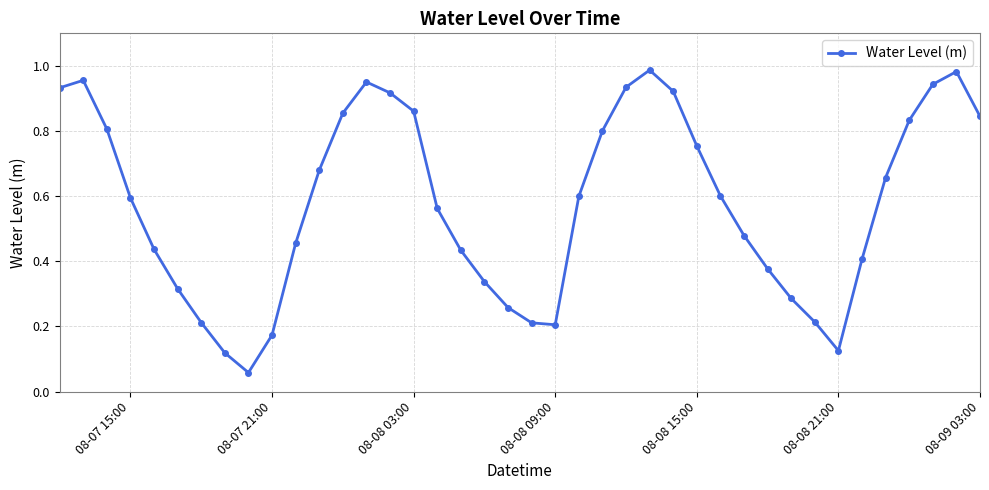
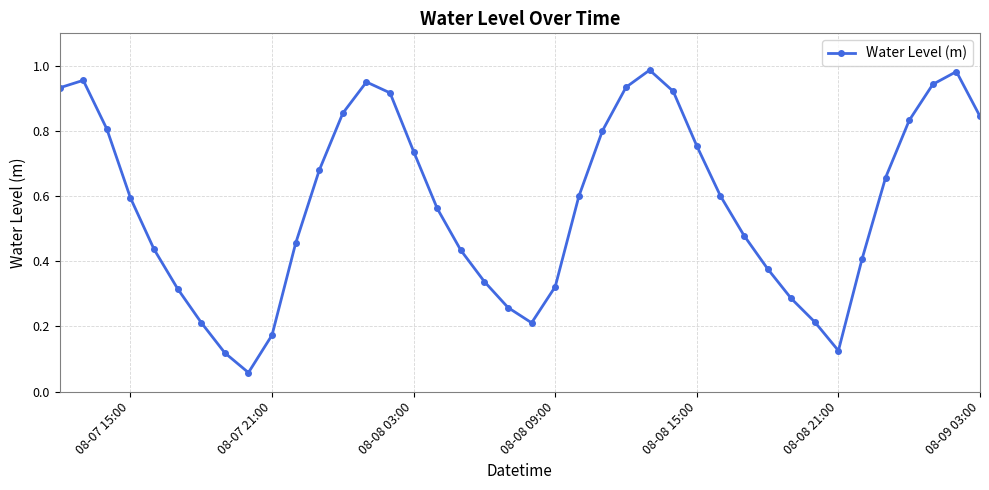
08-08 03:00: 0.86 -> 0.74
08-08 09:00: 0.20 -> 0.32
